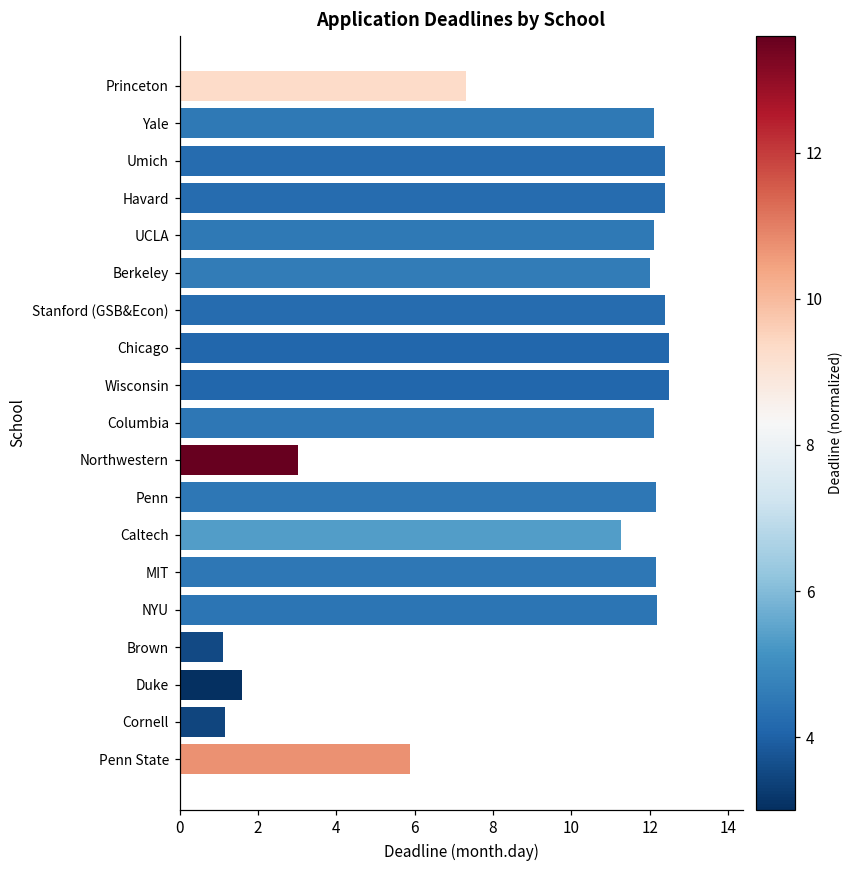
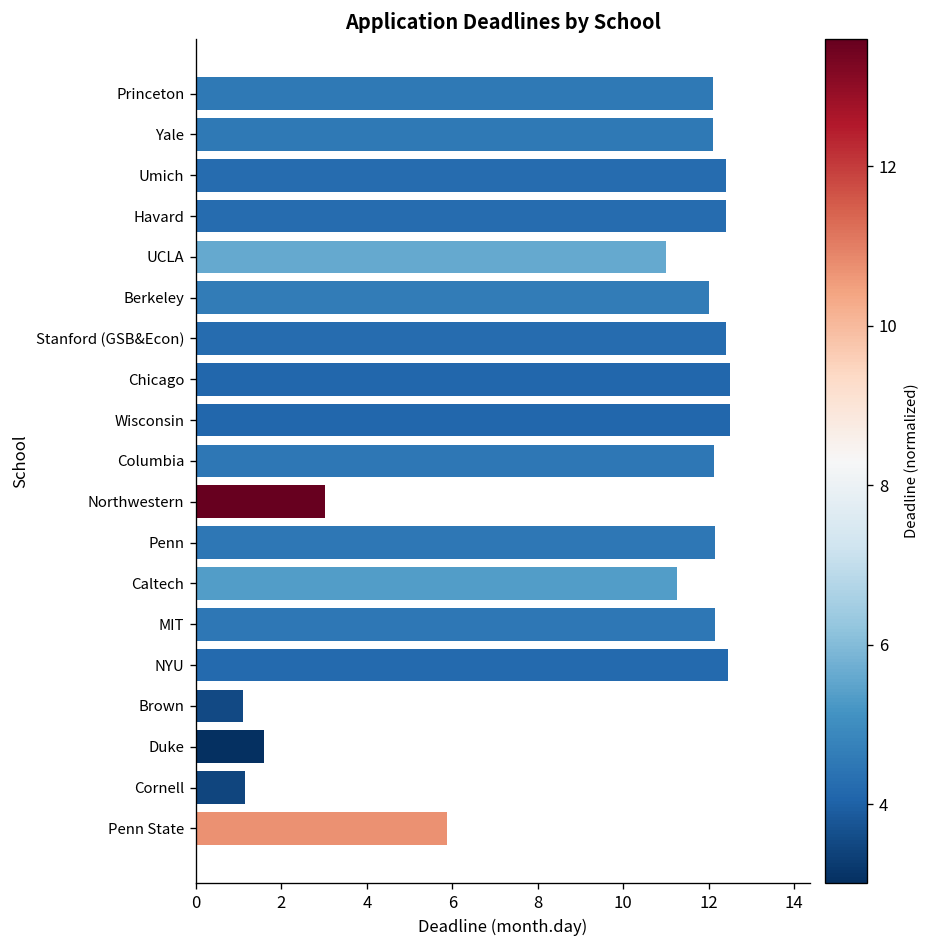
Princeton: 7.3 -> 12.1
UCLA: 12.1 -> 11.0
NYU: 12.2 -> 12.4
